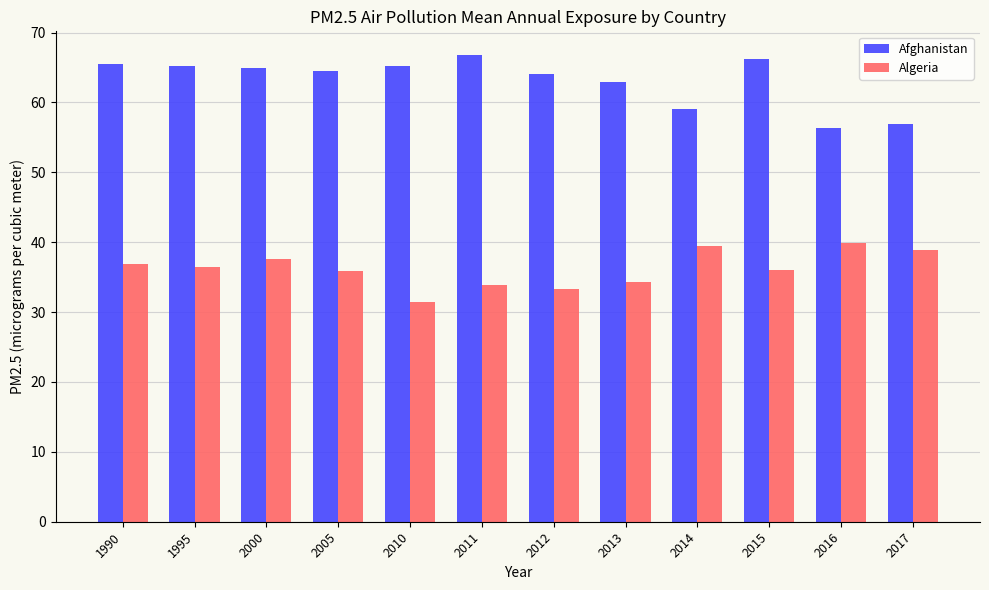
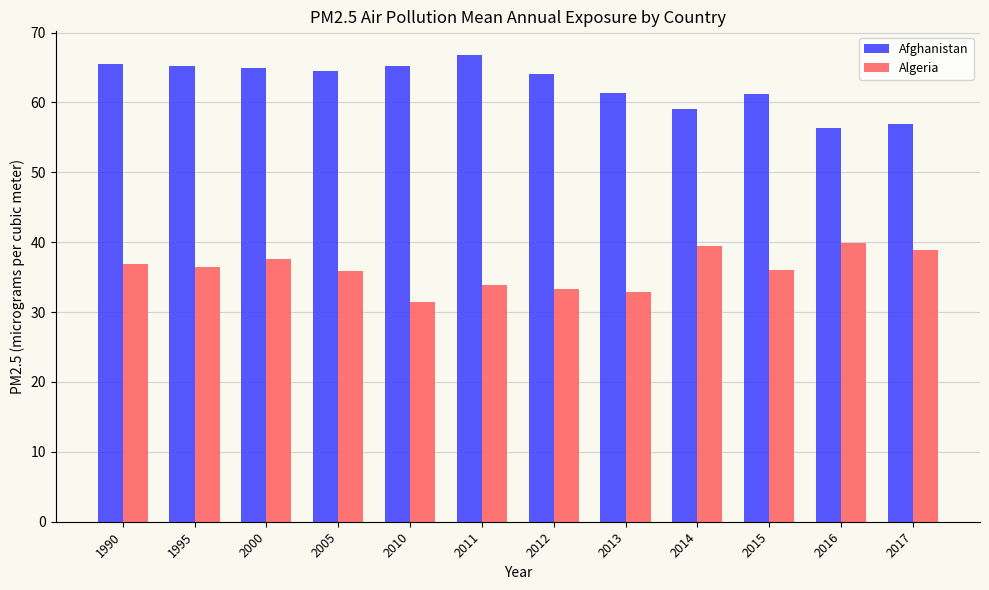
Afghanistan, 2013: 63 -> 61
Algeria, 2013: 34 -> 33
Afghanistan, 2015: 66 -> 61
